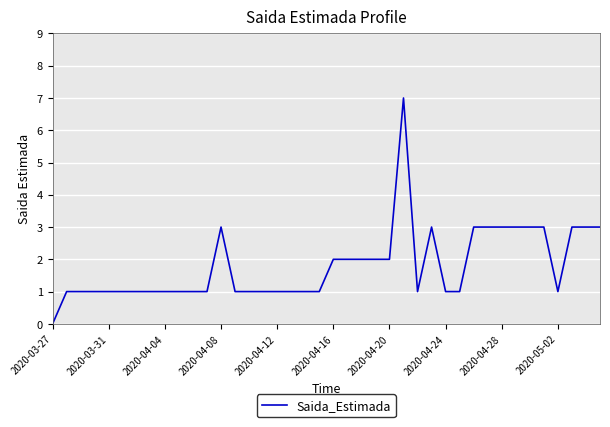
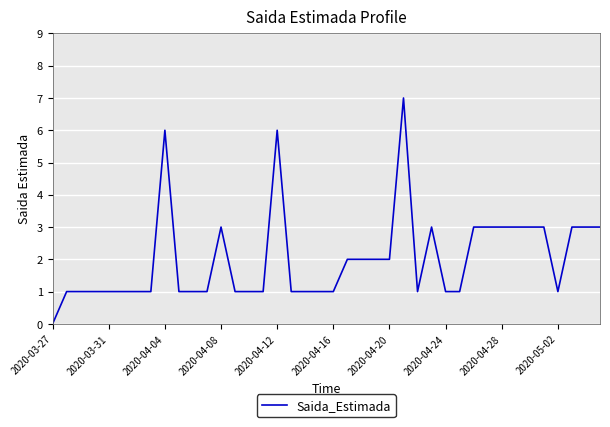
2020-04-04: 1 -> 6
2020-04-12: 1 -> 6
2020-04-16: 2 -> 1
